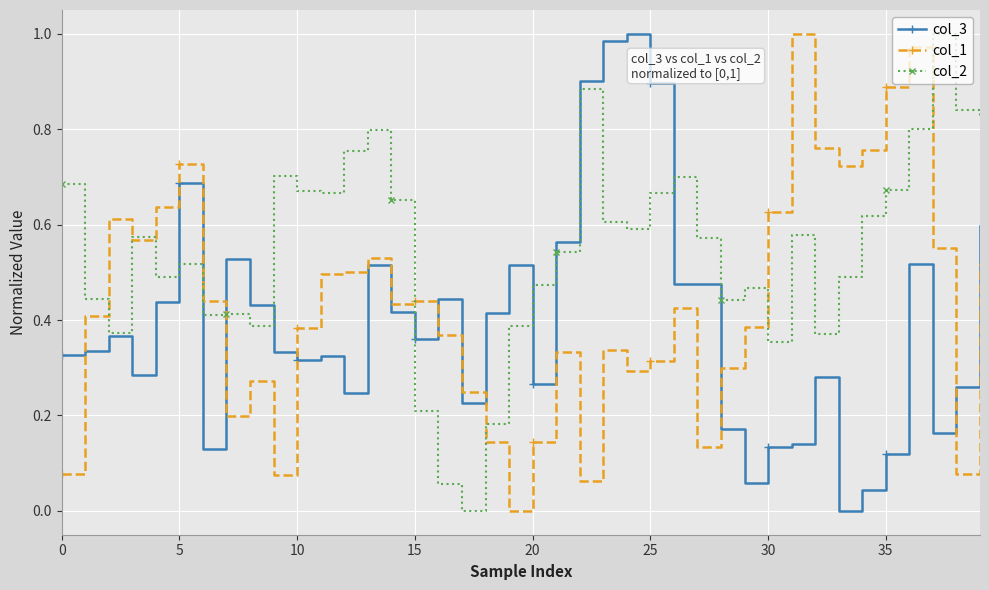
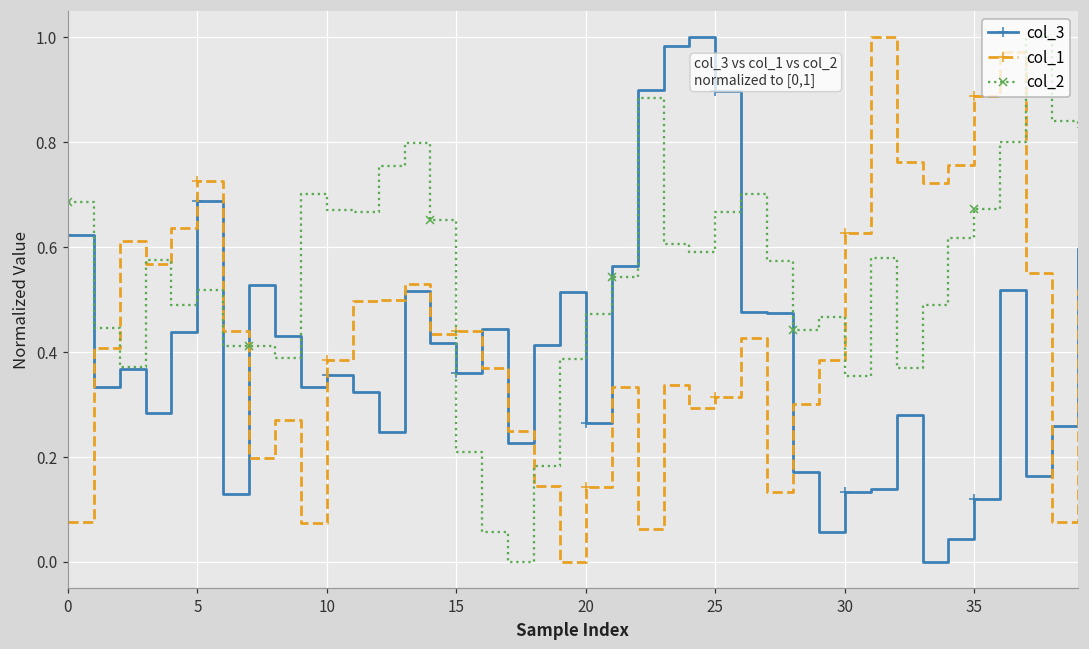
col_3, 0: 0.33 -> 0.62
col_3, 10: 0.32 -> 0.36
